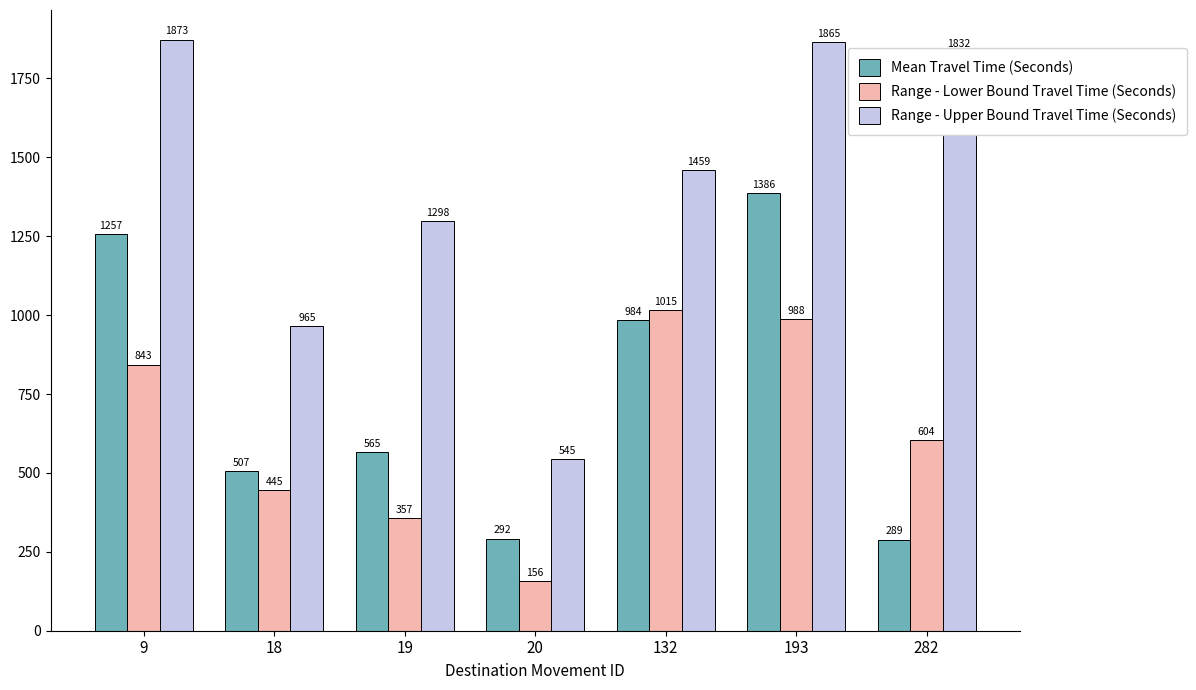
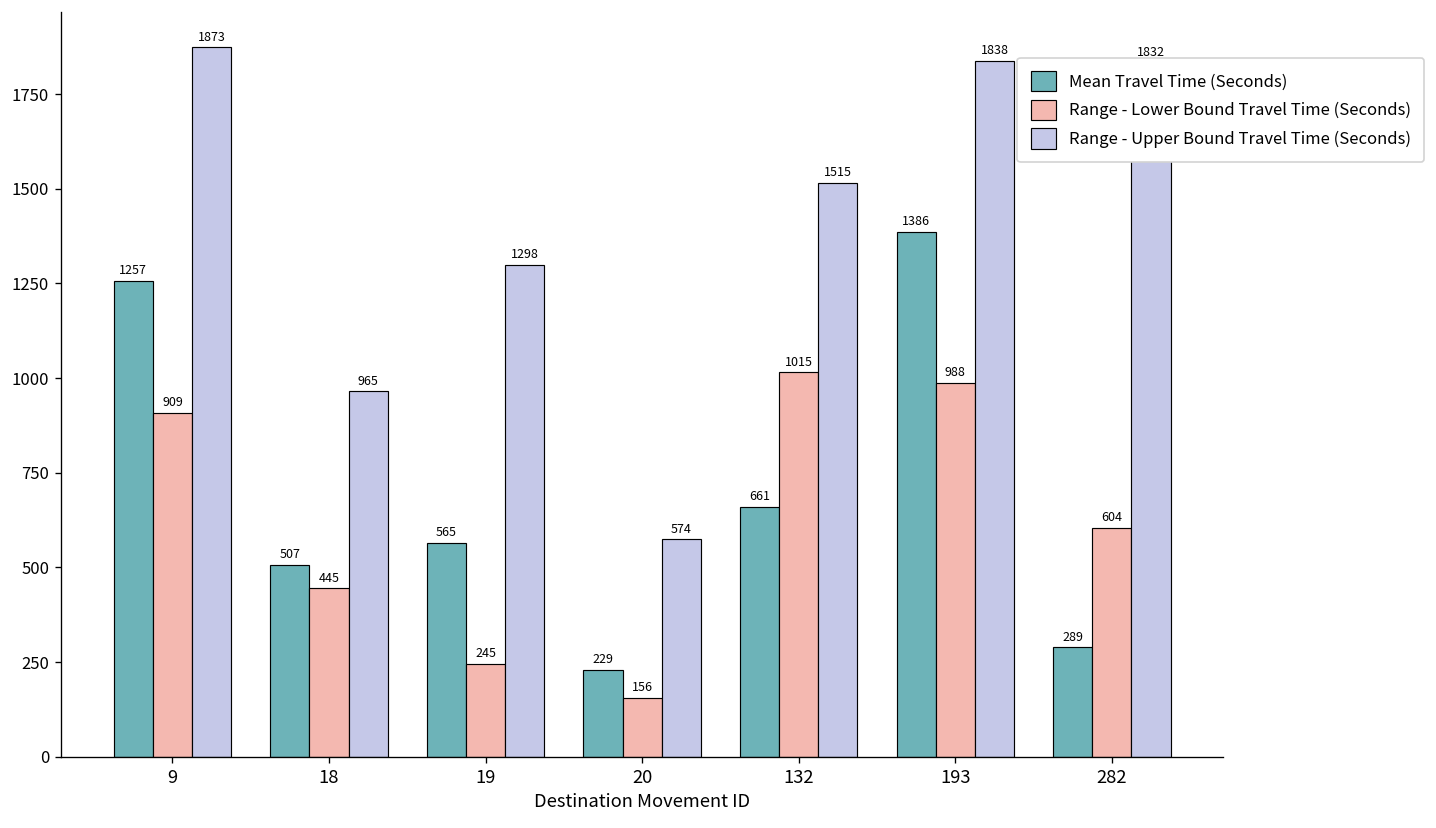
Range - Lower Bound Travel Time (Seconds), 9: 843 -> 909
Range - Lower Bound Travel Time (Seconds), 19: 357 -> 245
Mean Travel Time (Seconds), 20: 292 -> 229
Range - Upper Bound Travel Time (Seconds), 20: 545 -> 574
Mean Travel Time (Seconds), 132: 984 -> 661
Range - Upper Bound Travel Time (Seconds), 132: 1459 -> 1515
Range - Upper Bound Travel Time (Seconds), 193: 1865 -> 1838
